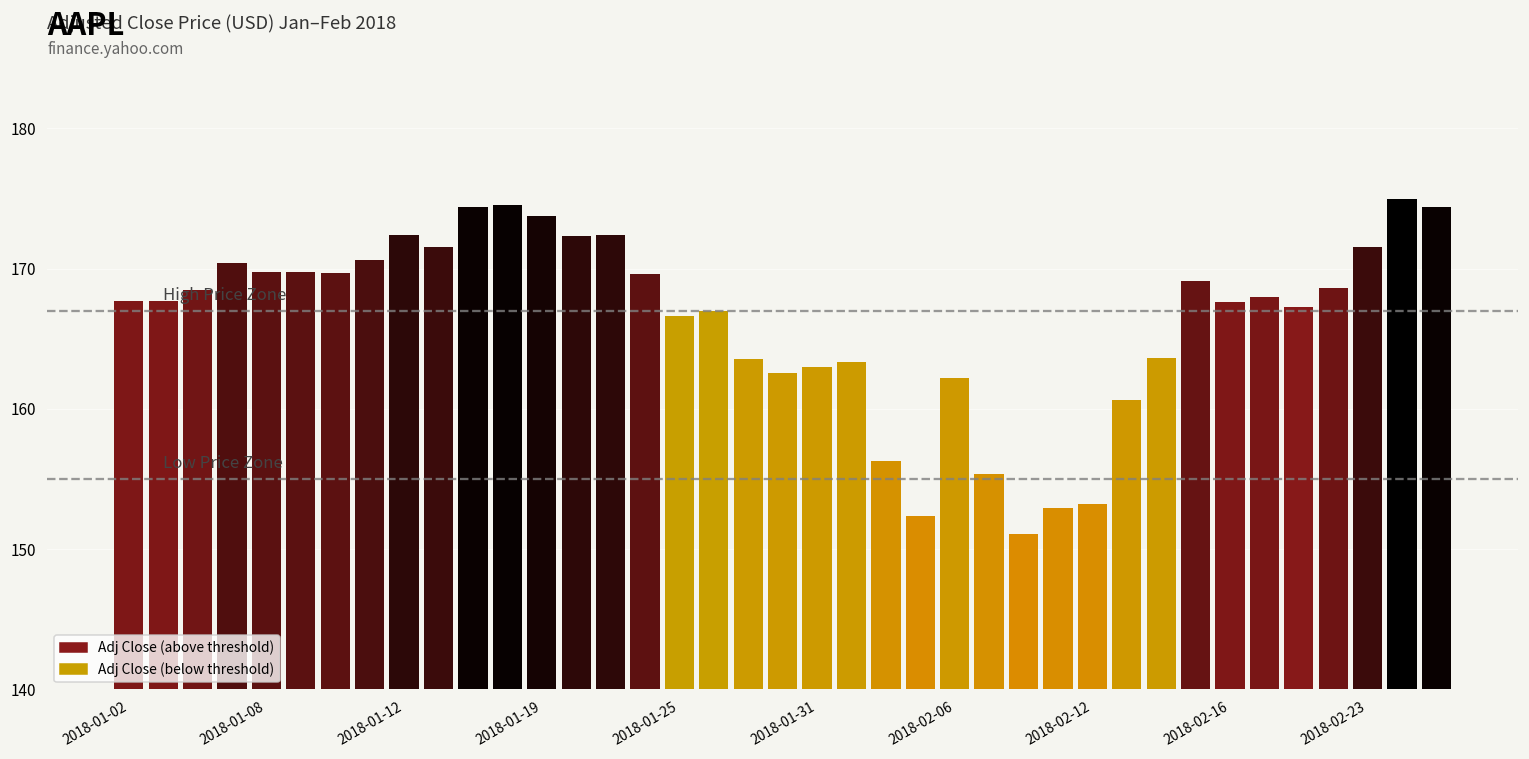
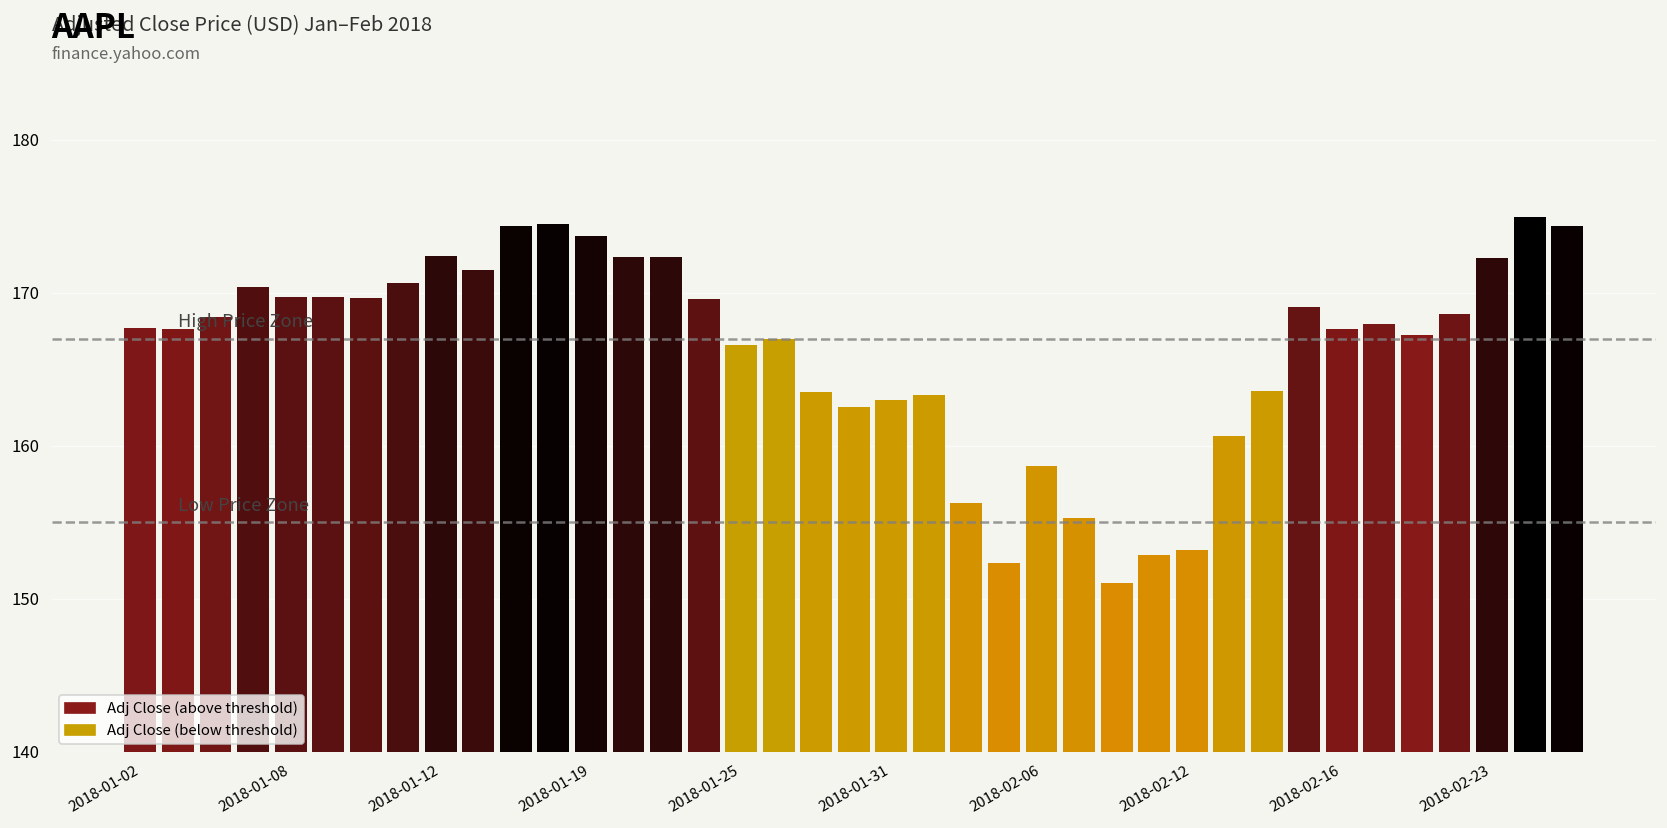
Adj Close (below threshold), 2018-02-06: 162.2 -> 158.7
Adj Close (above threshold), 2018-02-23: 171.6 -> 172.3
